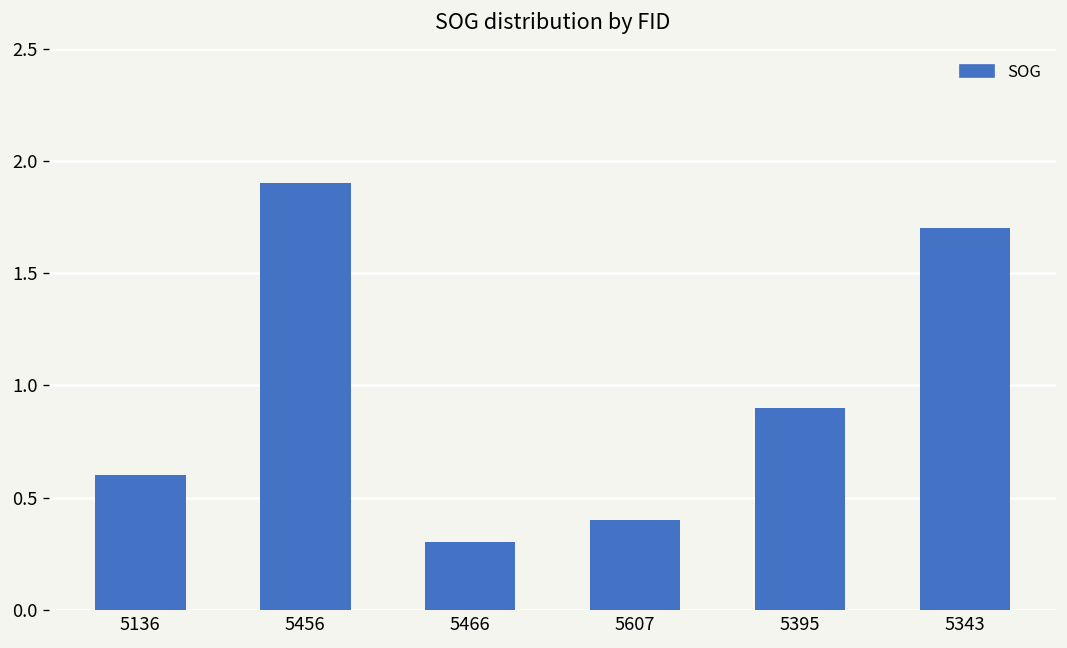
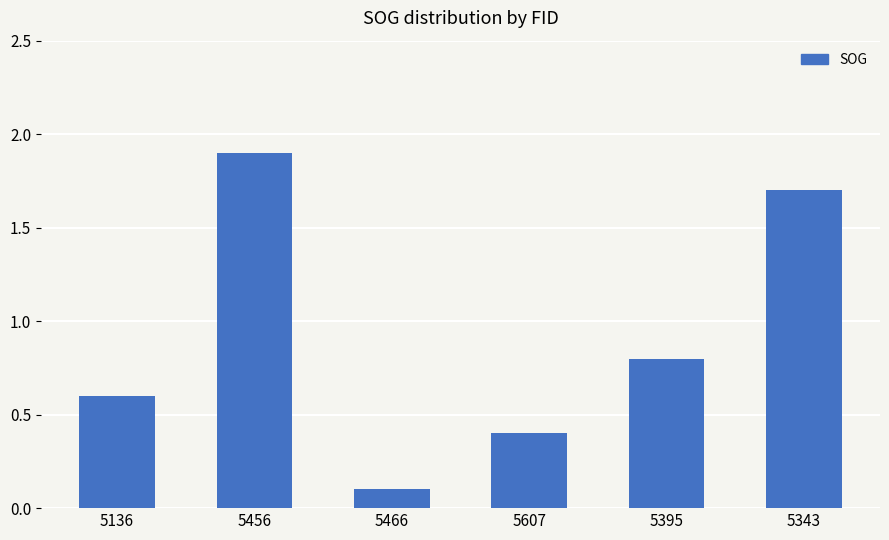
5466: 0.3 -> 0.1
5395: 0.9 -> 0.8
